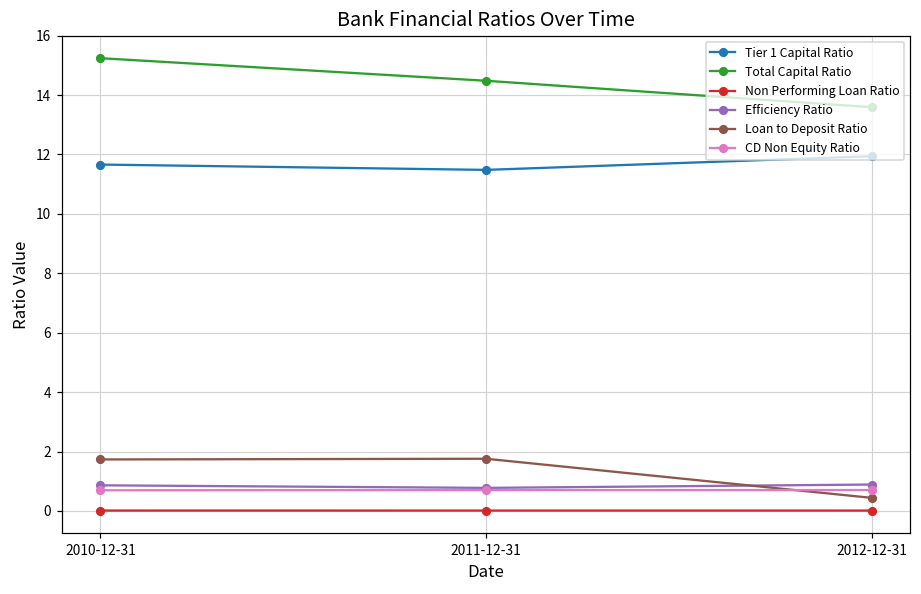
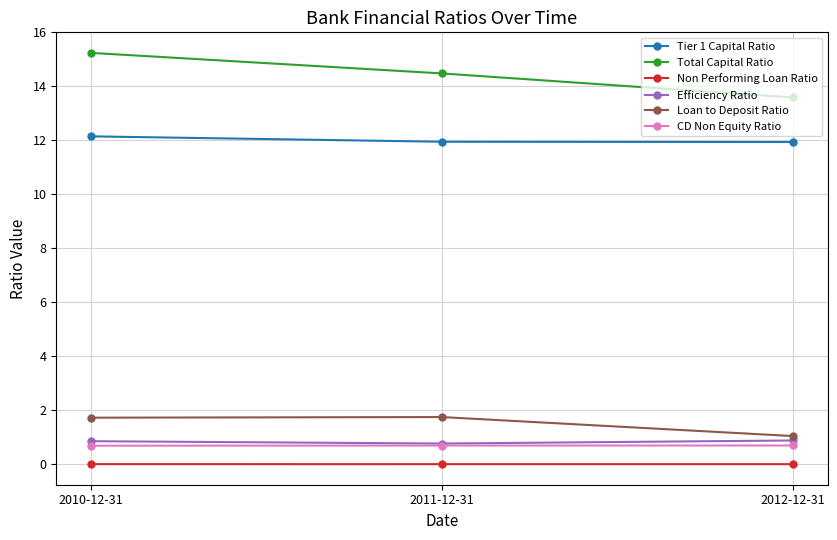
Tier 1 Capital Ratio, 2010-12-31: 11.7 -> 12.2
Tier 1 Capital Ratio, 2011-12-31: 11.5 -> 12.0
Loan to Deposit Ratio, 2012-12-31: 0.4 -> 1.1
